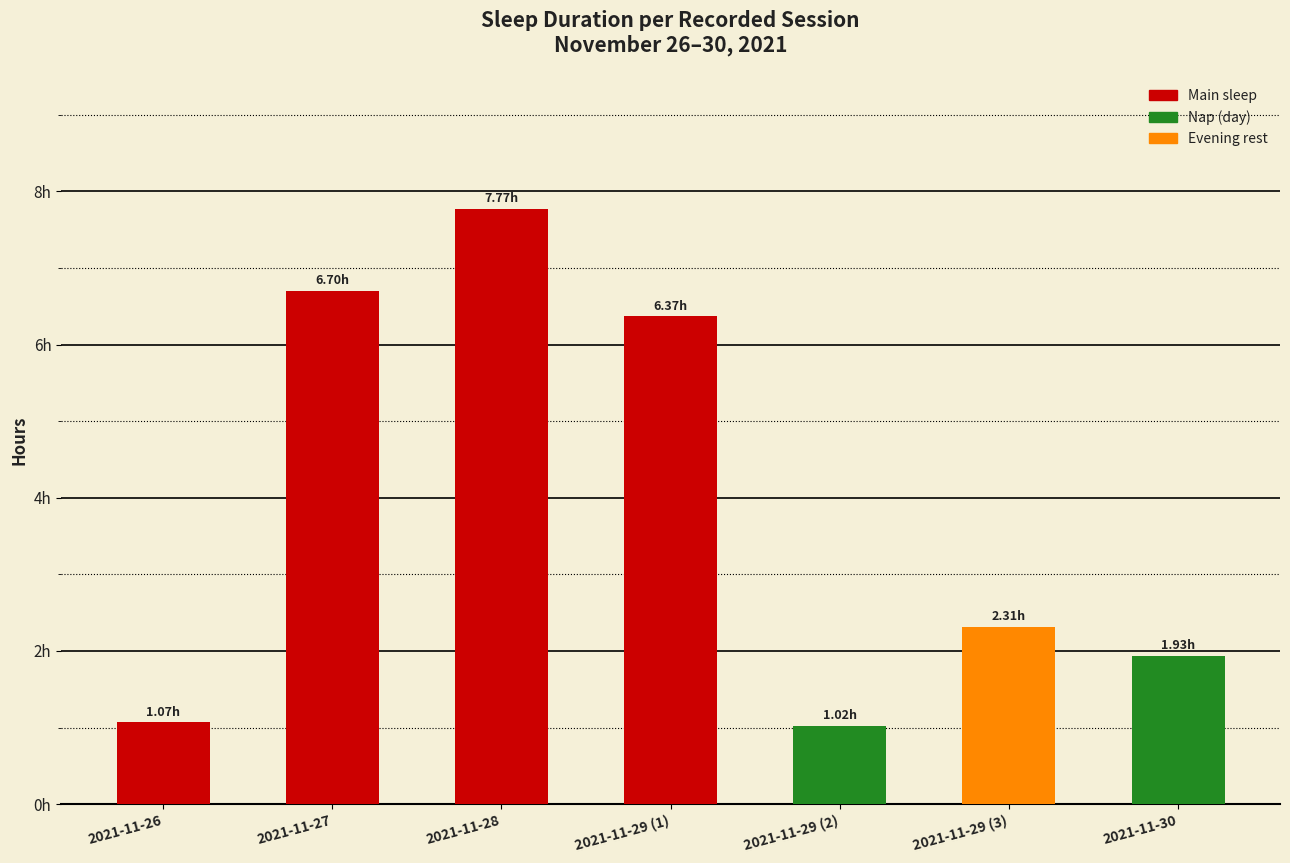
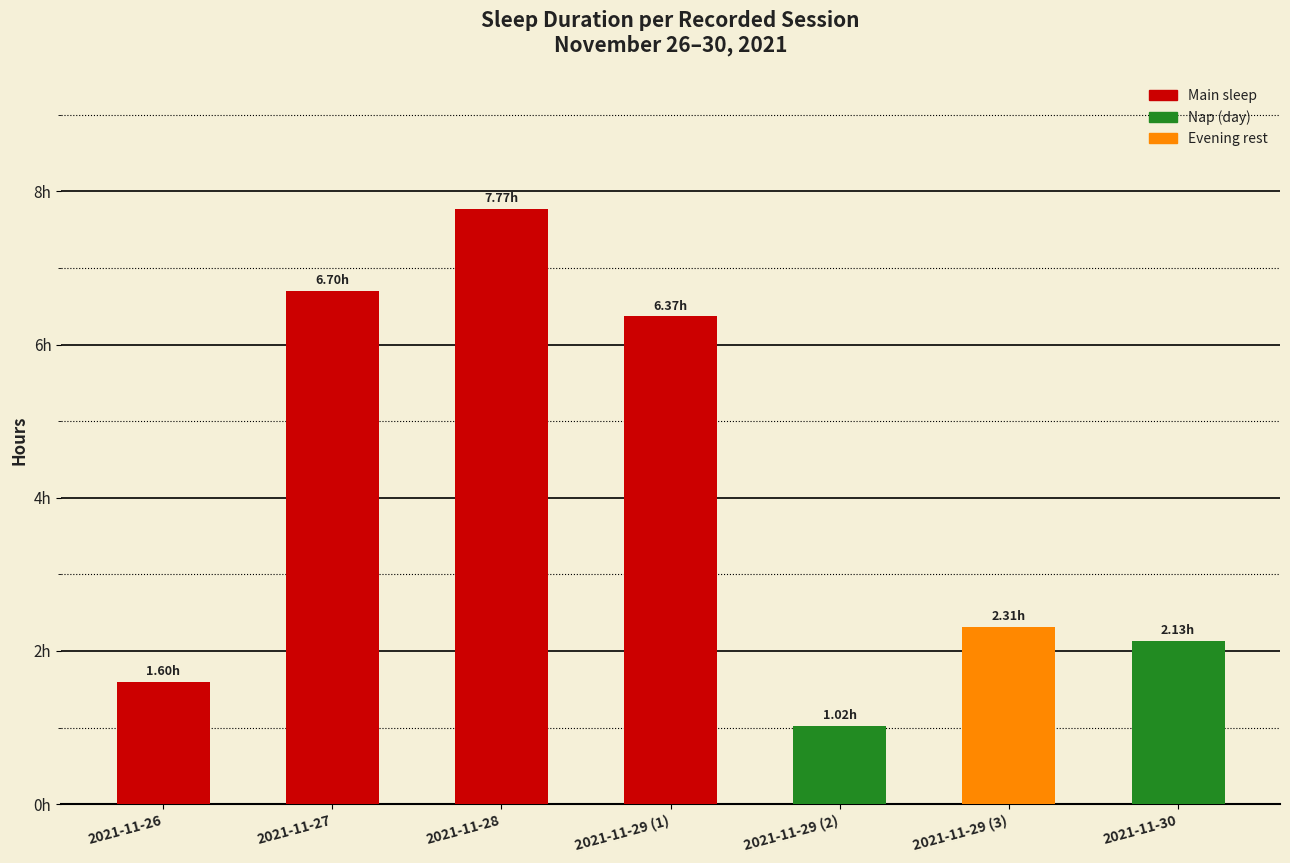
2021-11-26: 1.07h -> 1.60h
2021-11-30: 1.93h -> 2.13h
